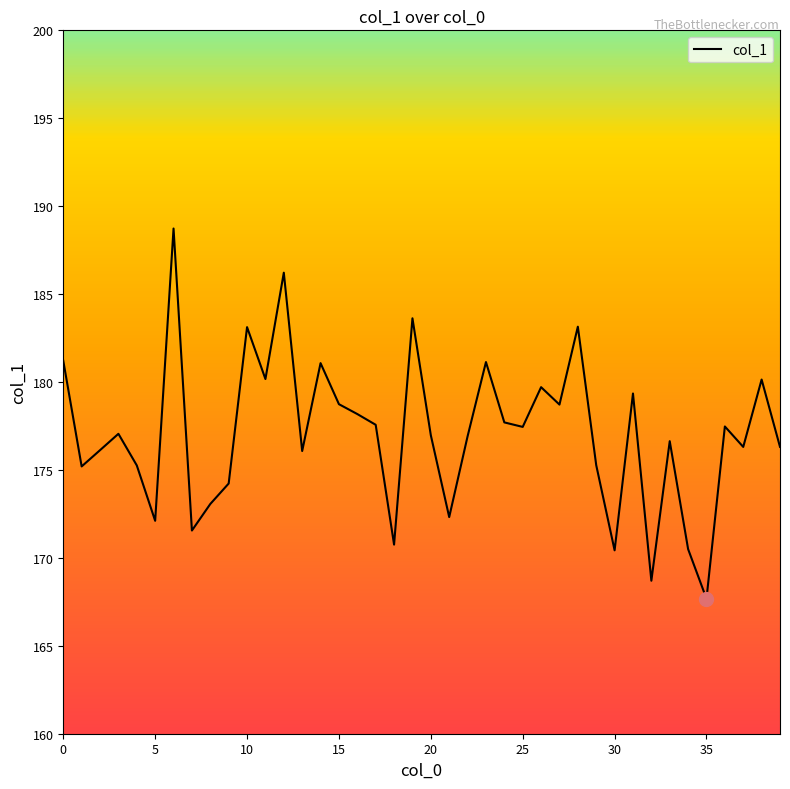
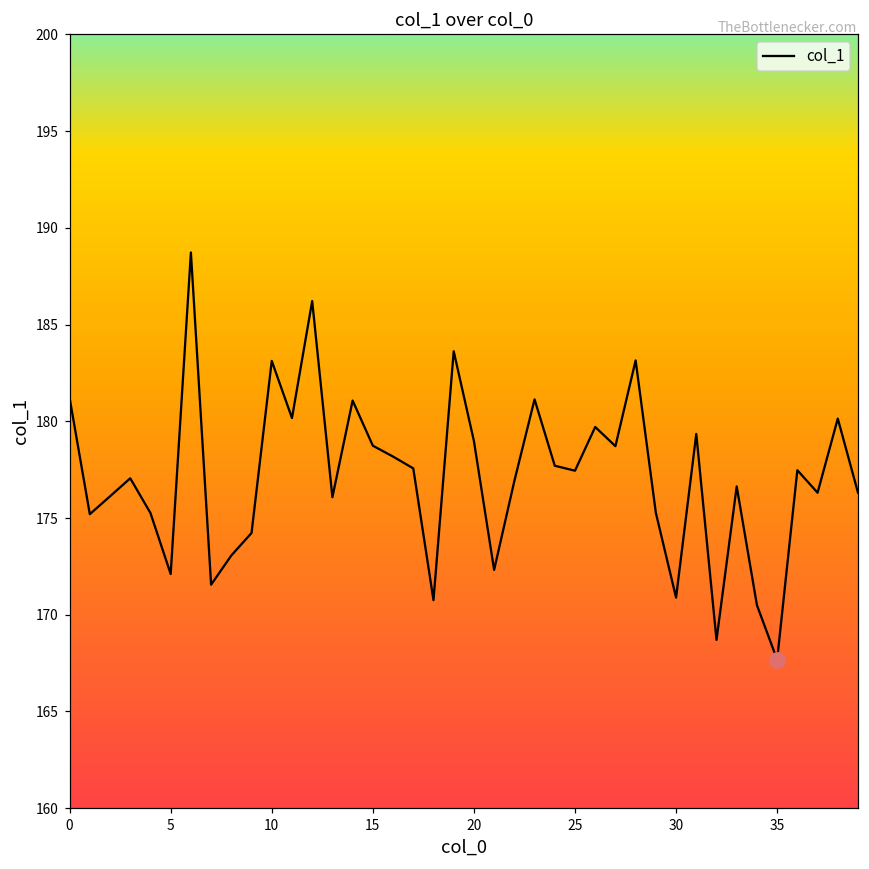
col_1, 20: 177.0 -> 179.0
col_1, 30: 170.4 -> 170.9
